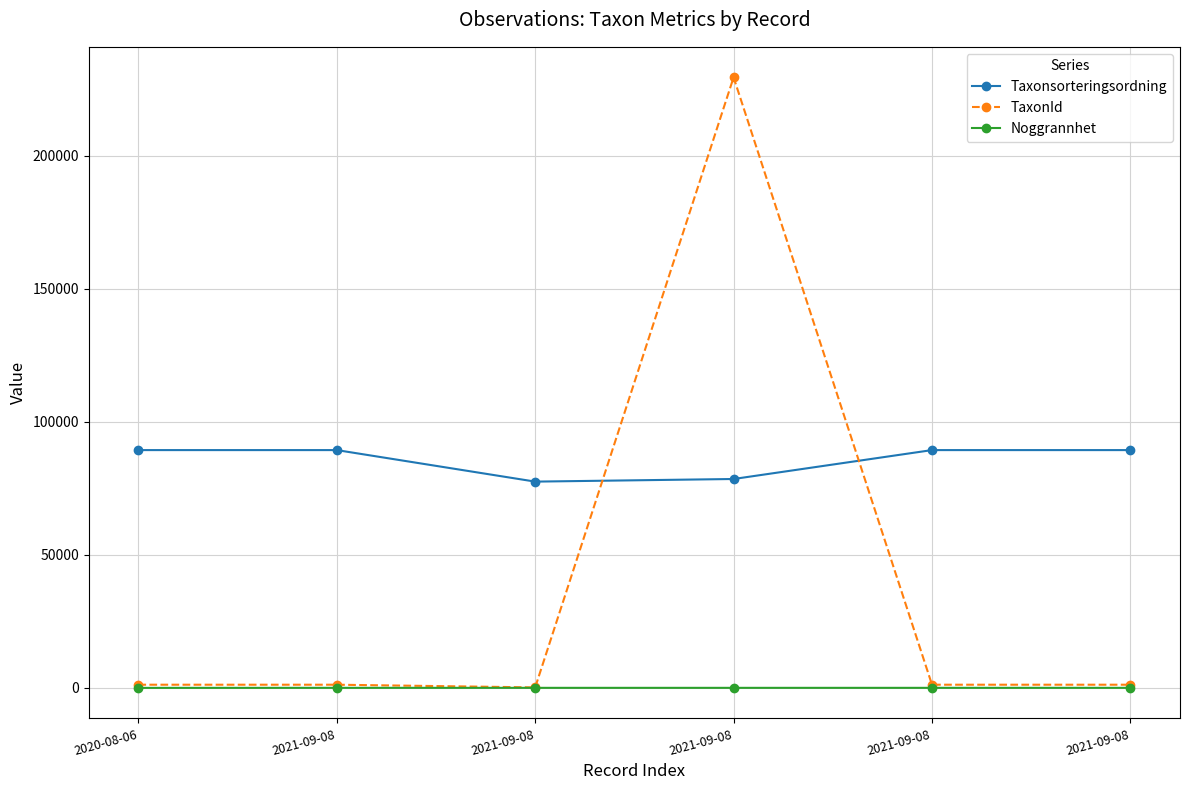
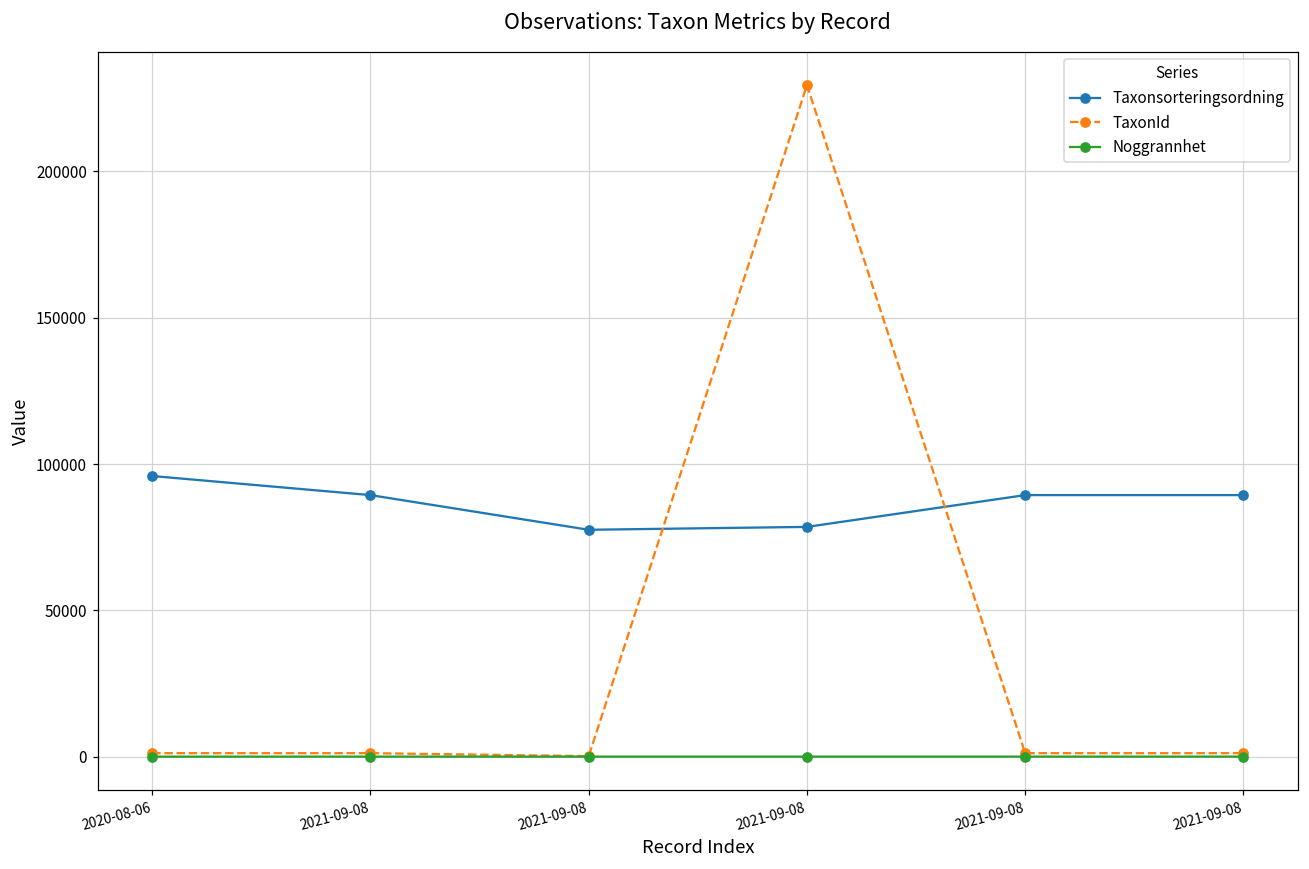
Taxonsorteringsordning, 2020-08-06: 89000 -> 96000
